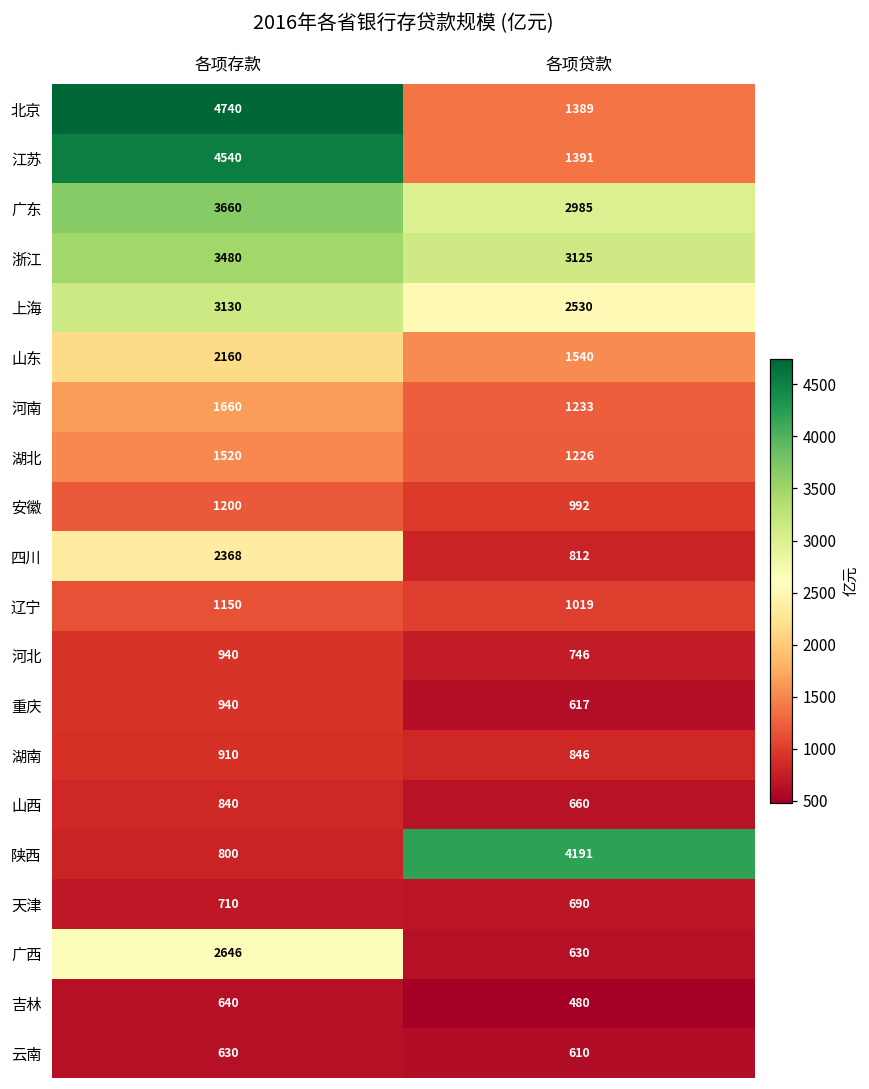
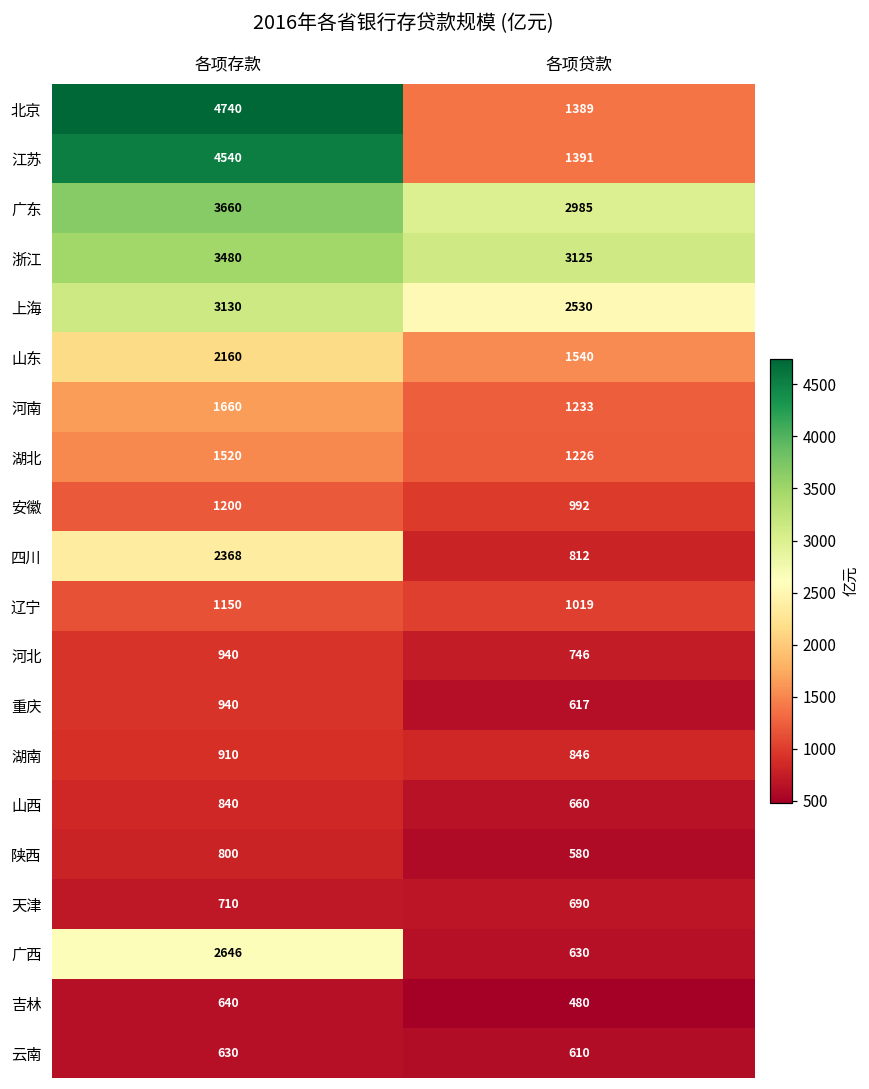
陕西, 各项贷款: 4191 -> 580
